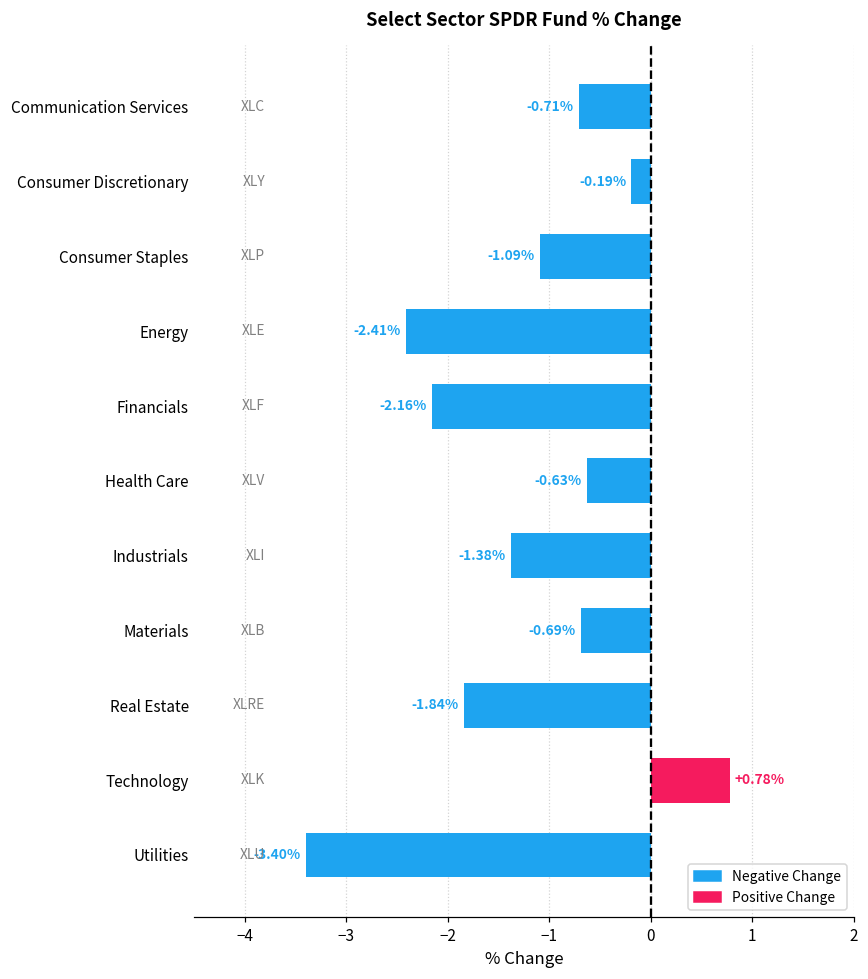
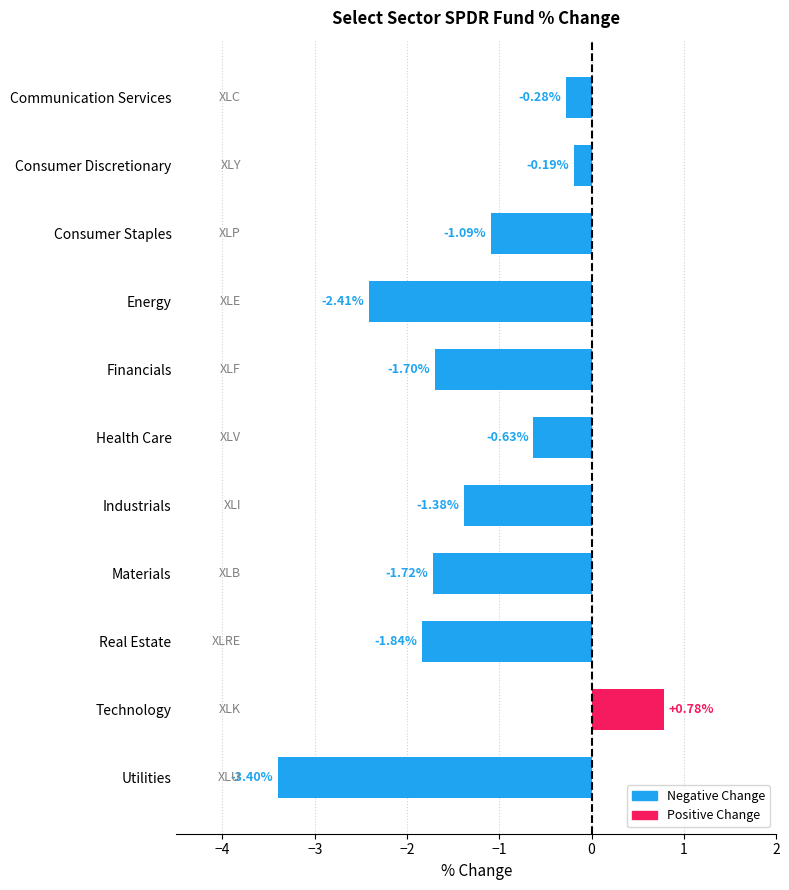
Communication Services: -0.71% -> -0.28%
Financials: -2.16% -> -1.70%
Materials: -0.69% -> -1.72%
